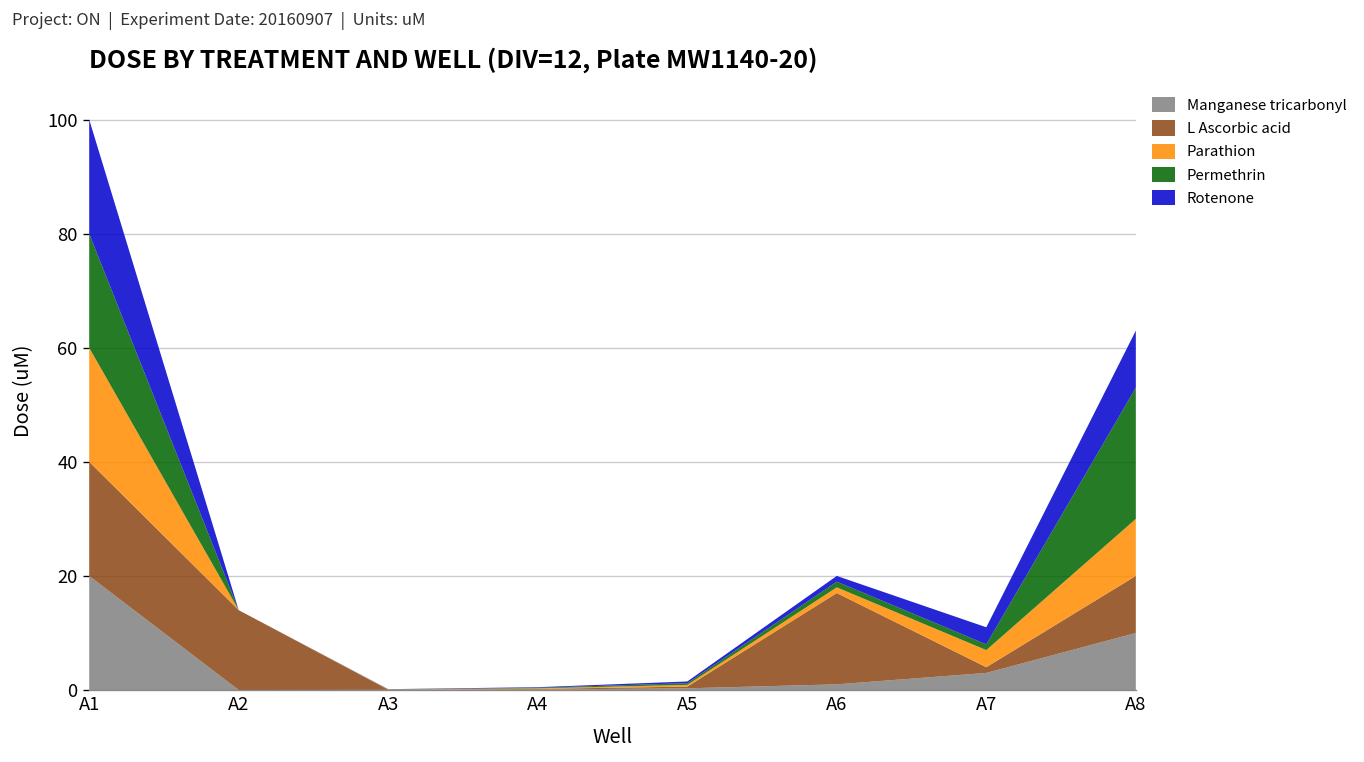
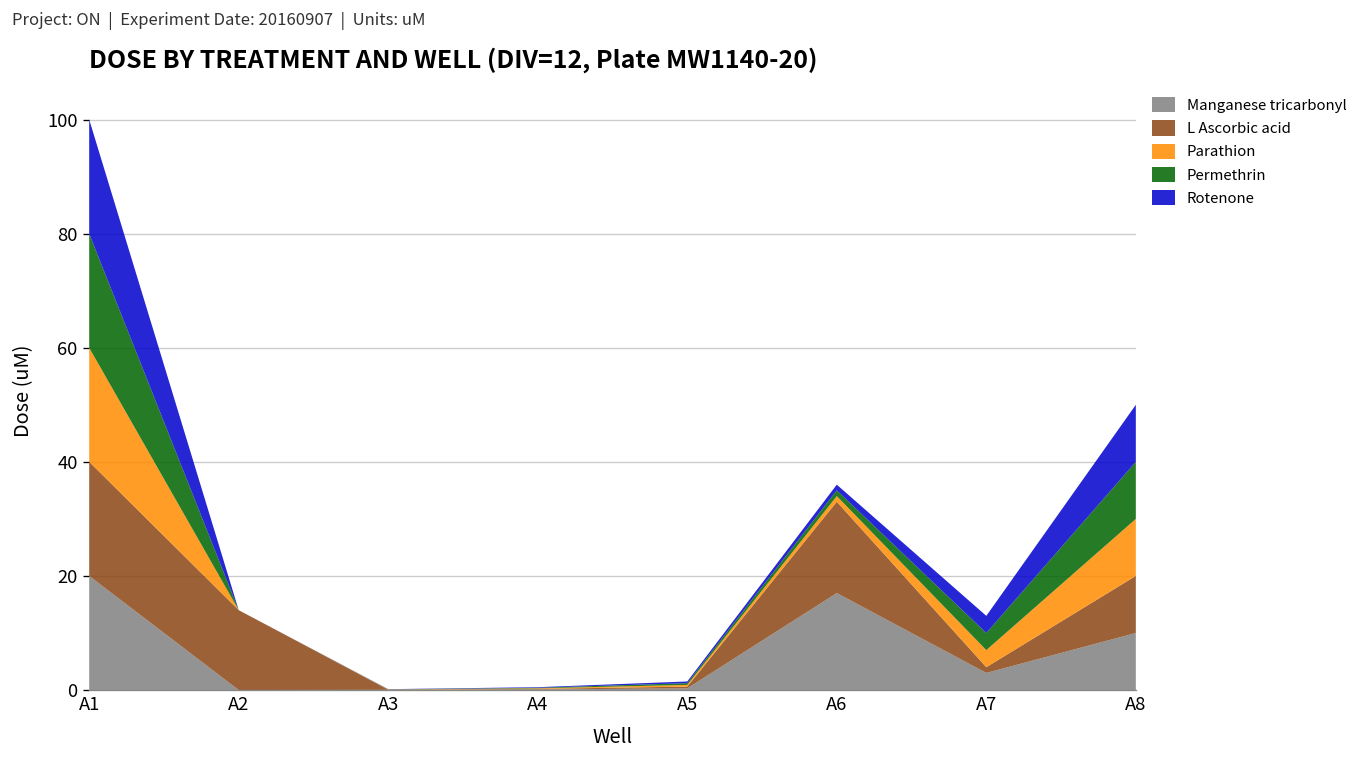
Manganese tricarbonyl, A6: 1 -> 17
Permethrin, A7: 1 -> 3
Permethrin, A8: 23 -> 10
